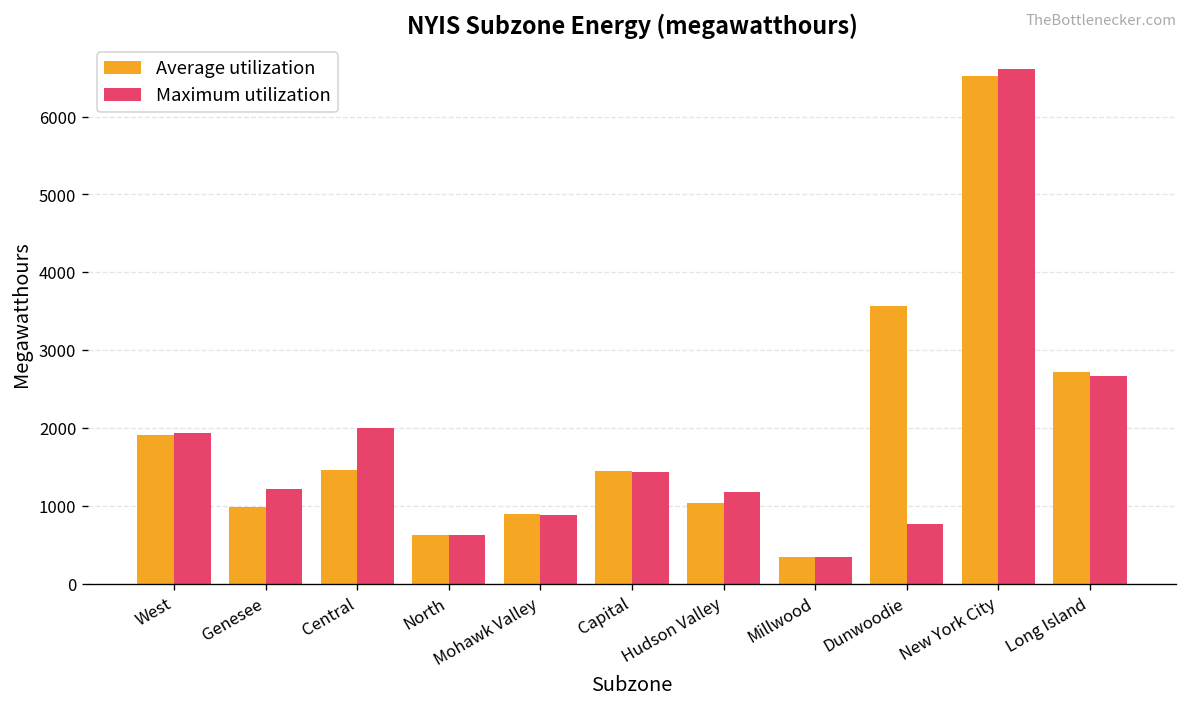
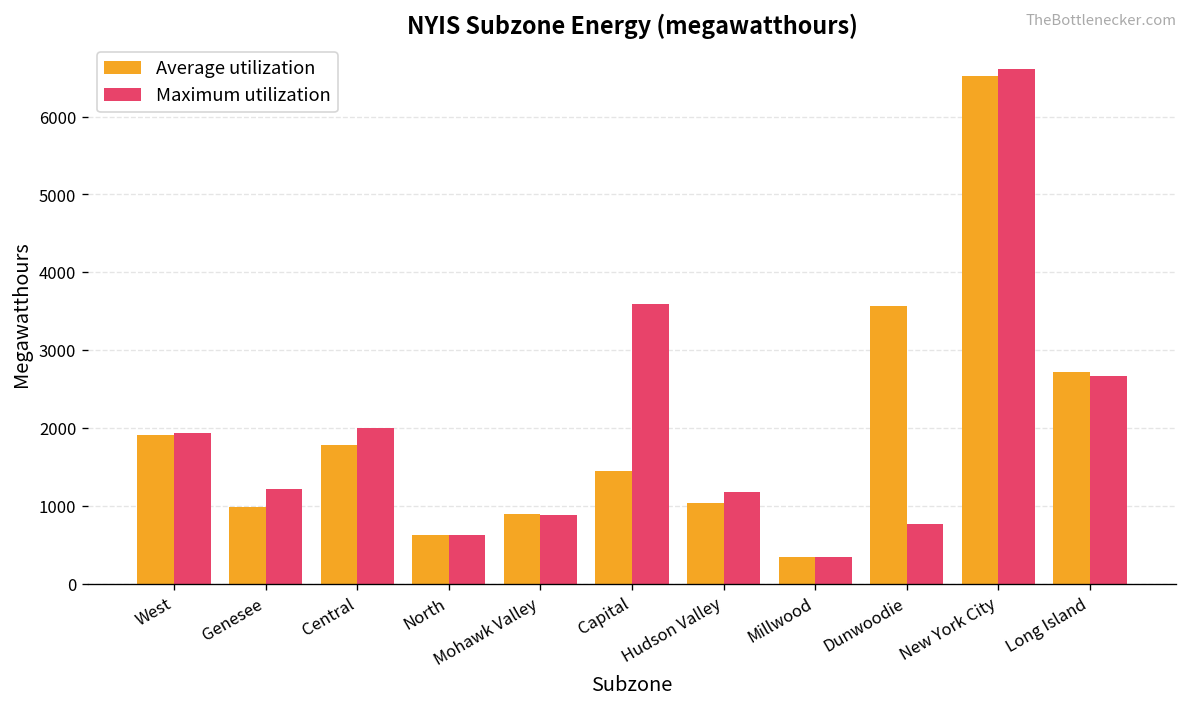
Average utilization, Central: 1500 -> 1800
Maximum utilization, Capital: 1400 -> 3600
